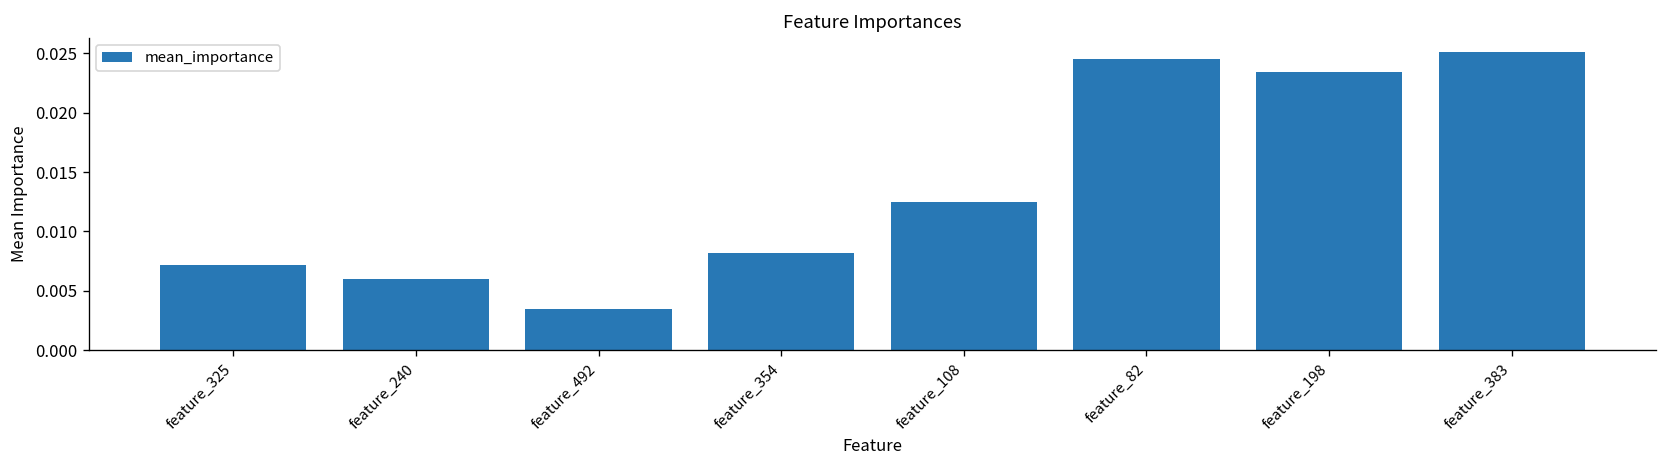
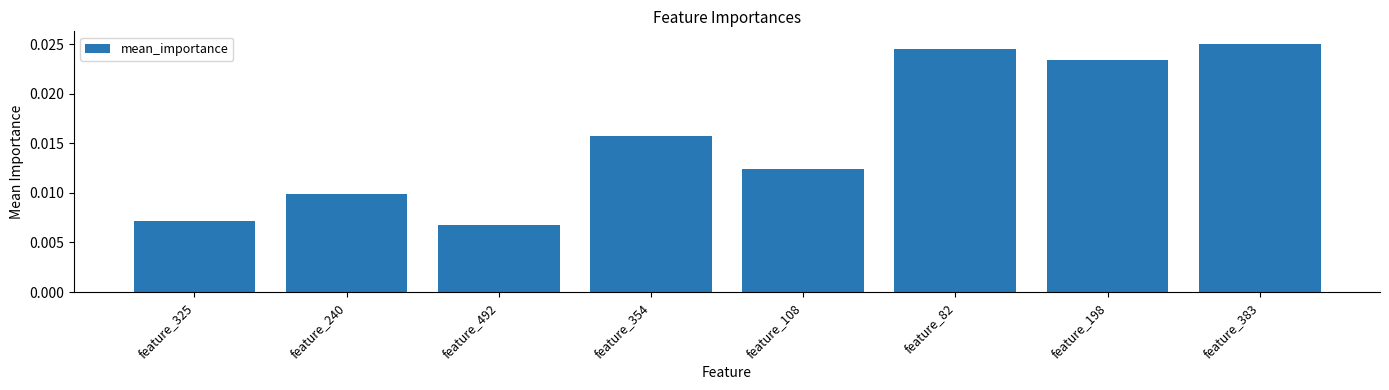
feature_240: 0.006 -> 0.010
feature_492: 0.003 -> 0.007
feature_354: 0.008 -> 0.016
